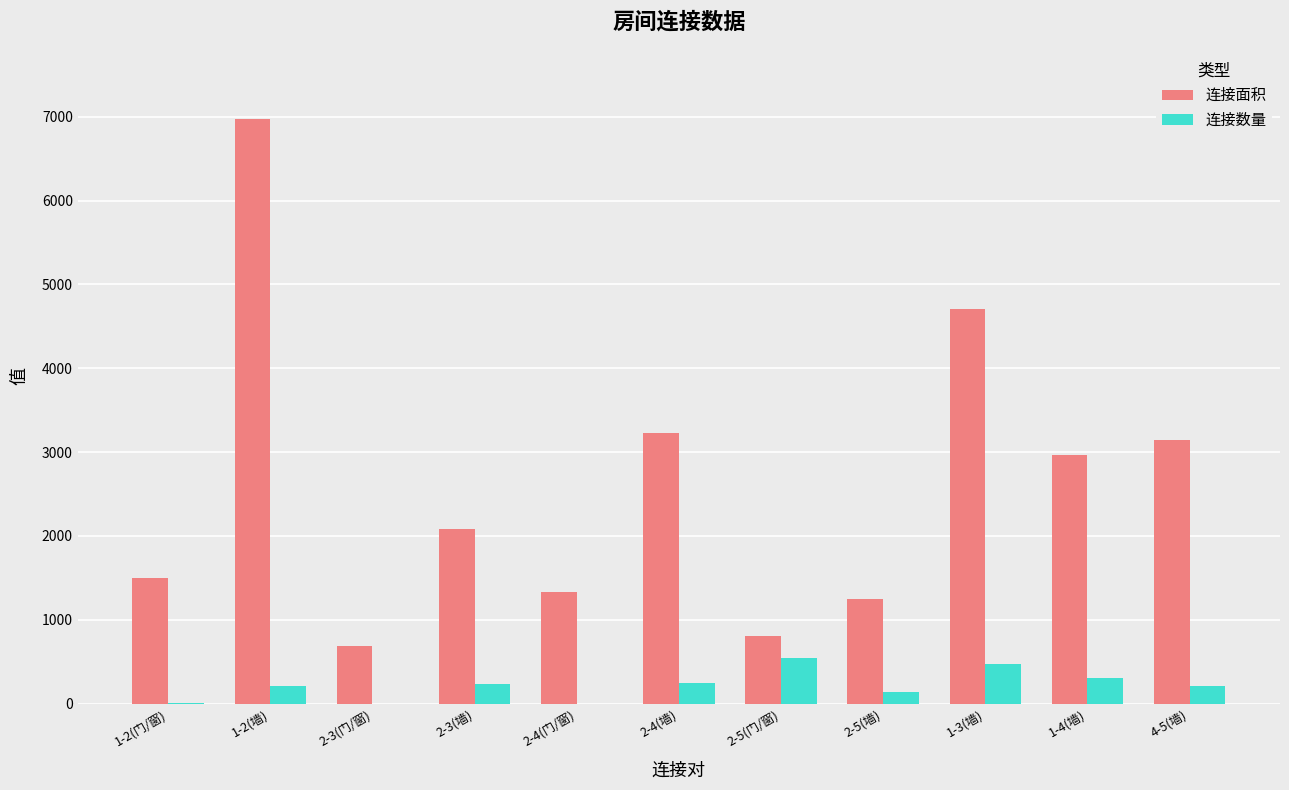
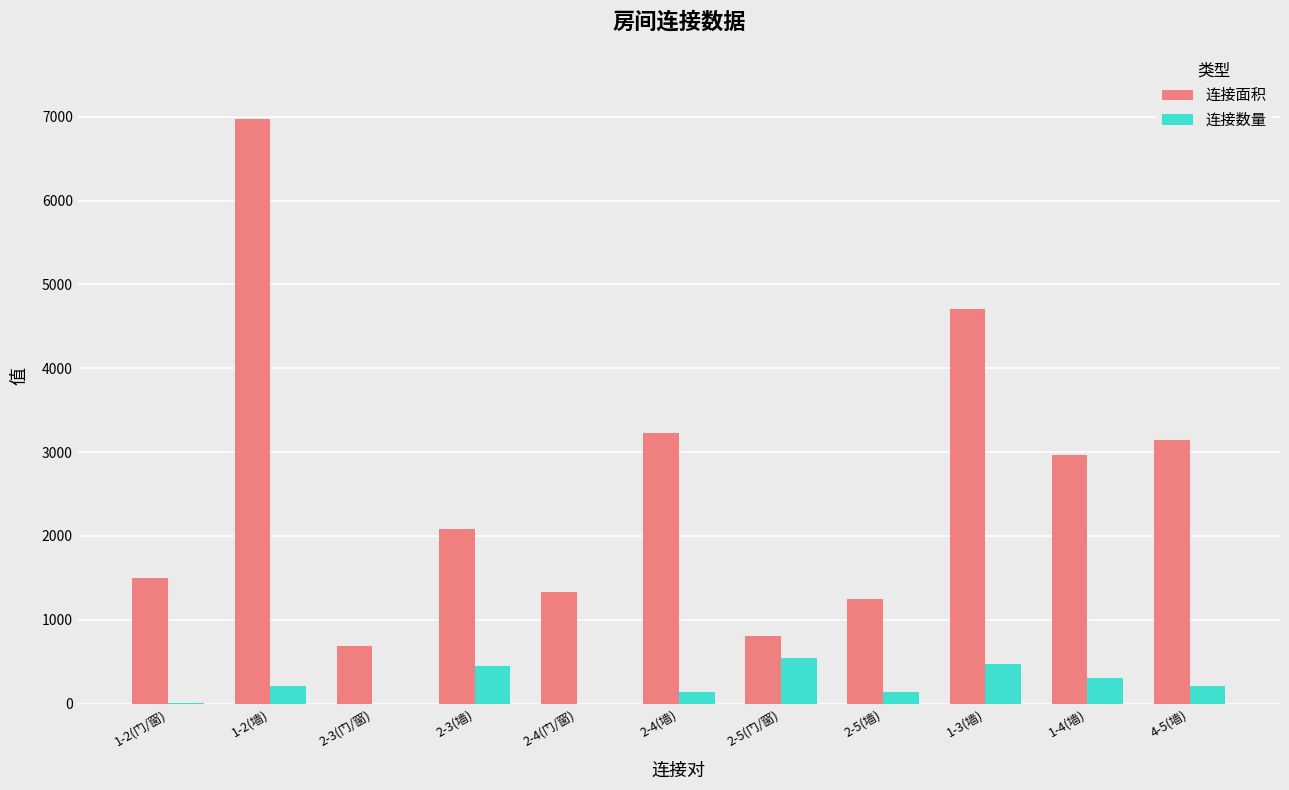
连接数量, 2-3(墙): 200 -> 500
连接数量, 2-4(墙): 200 -> 100
